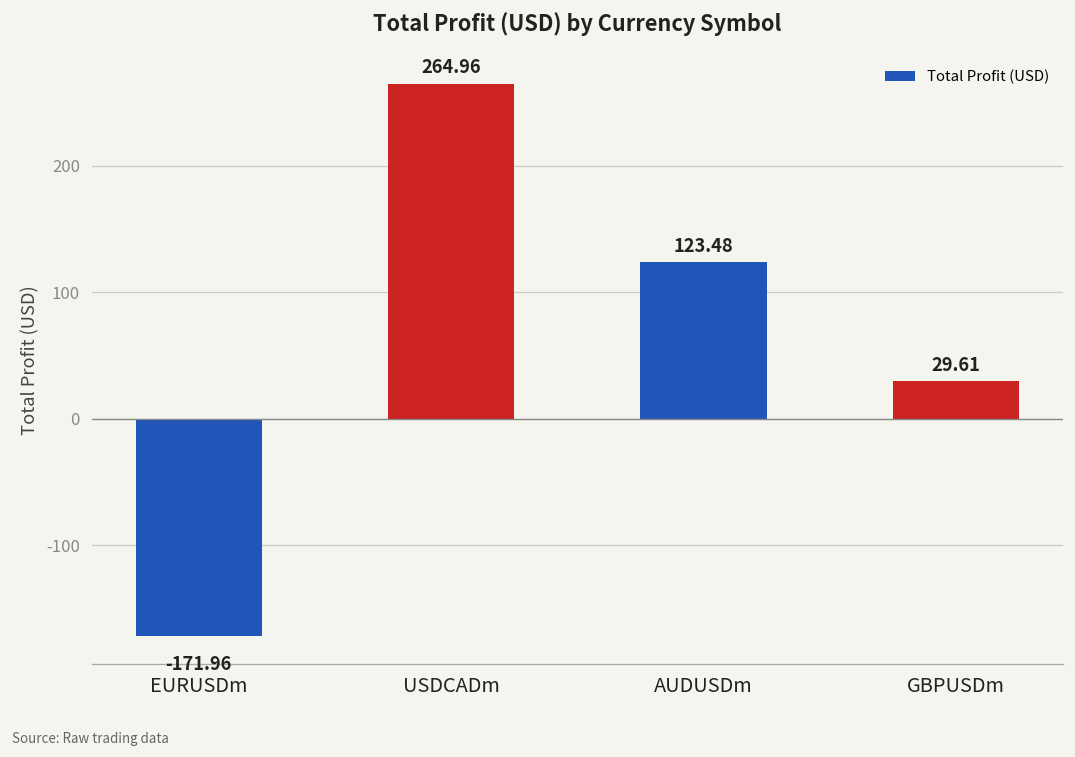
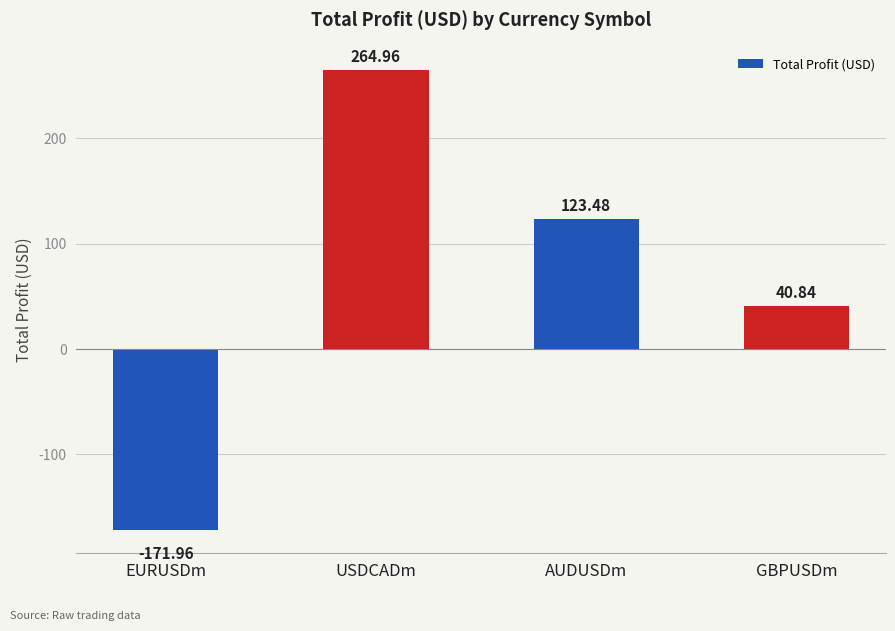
GBPUSDm: 29.61 -> 40.84
